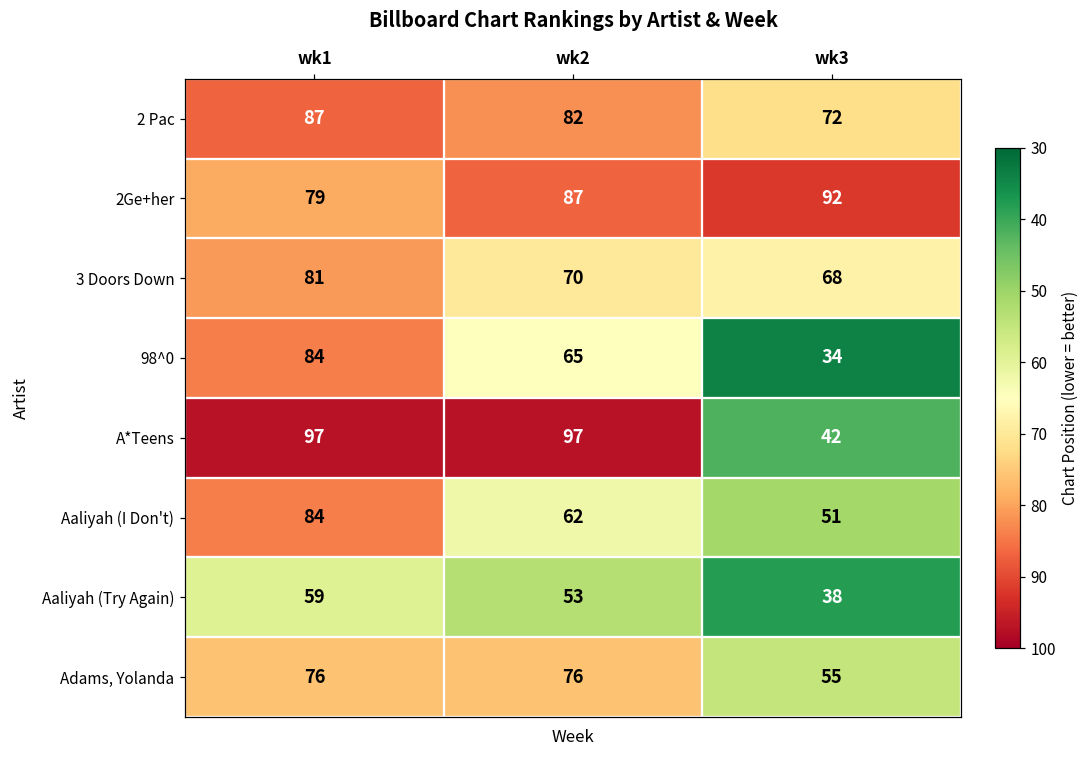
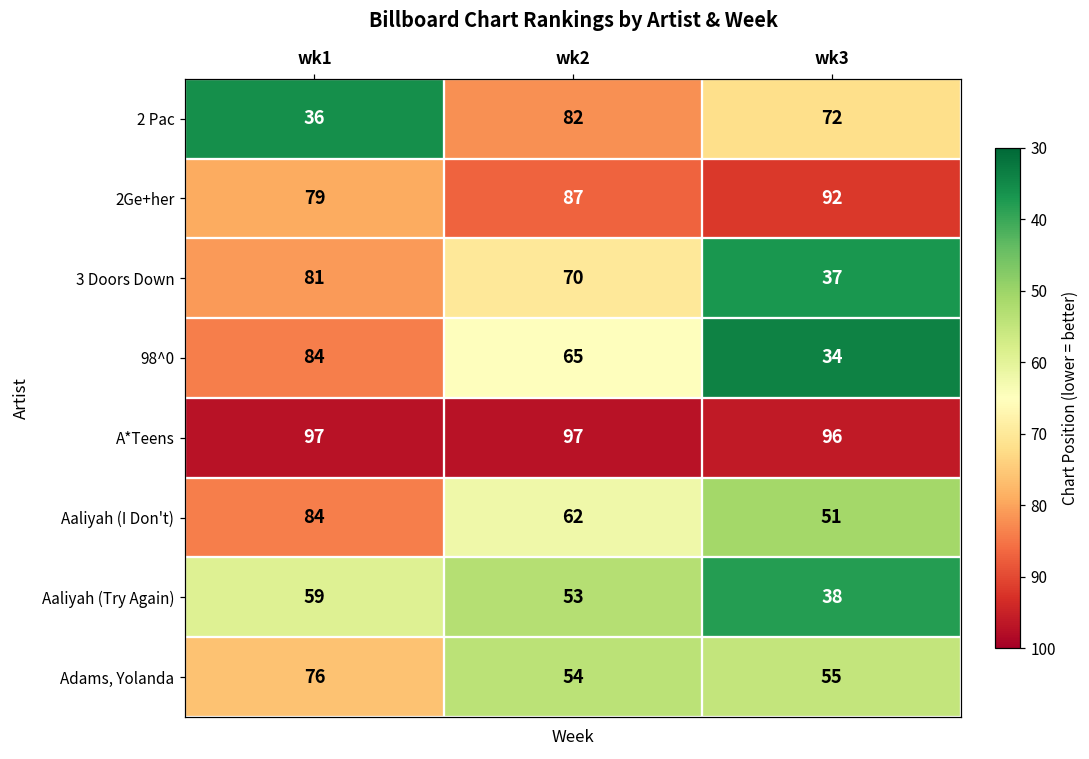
2 Pac, wk1: 87 -> 36
3 Doors Down, wk3: 68 -> 37
A*Teens, wk3: 42 -> 96
Adams, Yolanda, wk2: 76 -> 54
